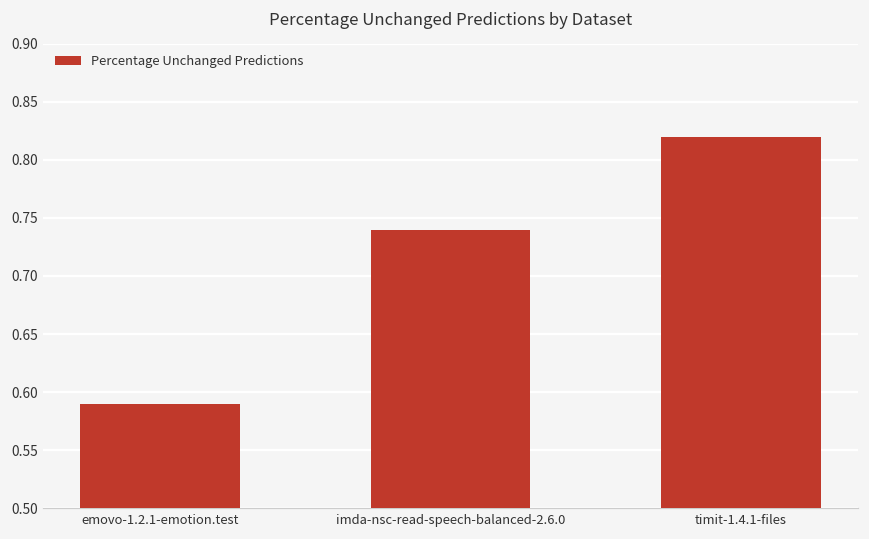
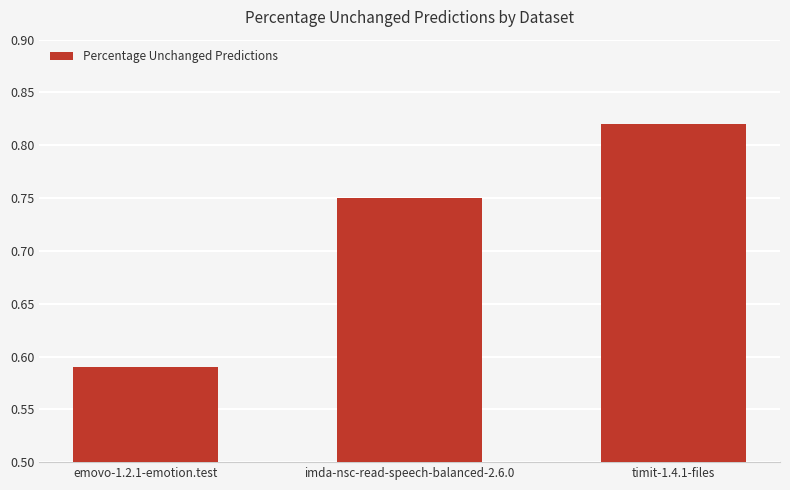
imda-nsc-read-speech-balanced-2.6.0: 0.74 -> 0.75
